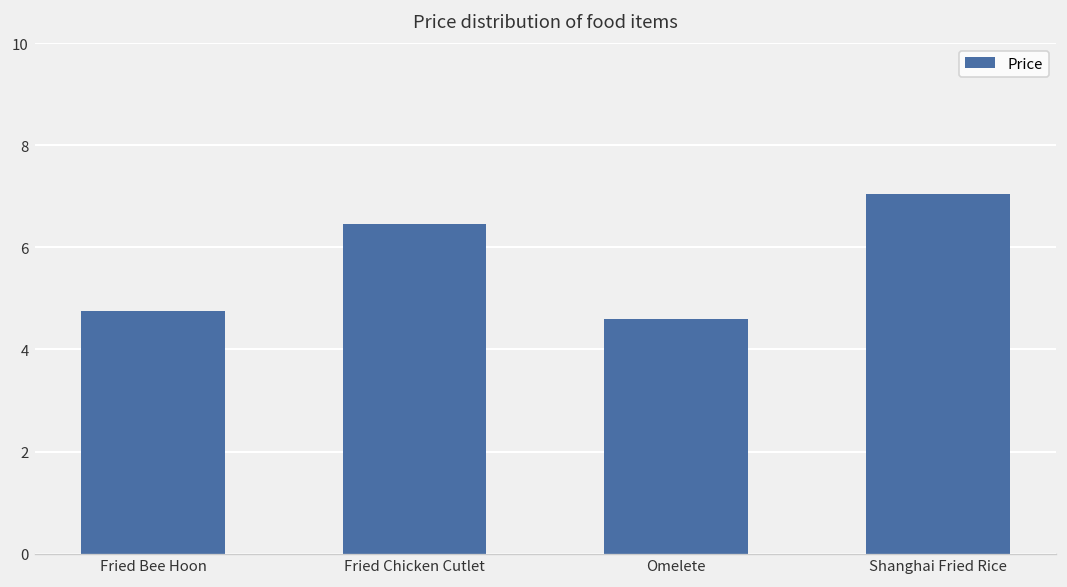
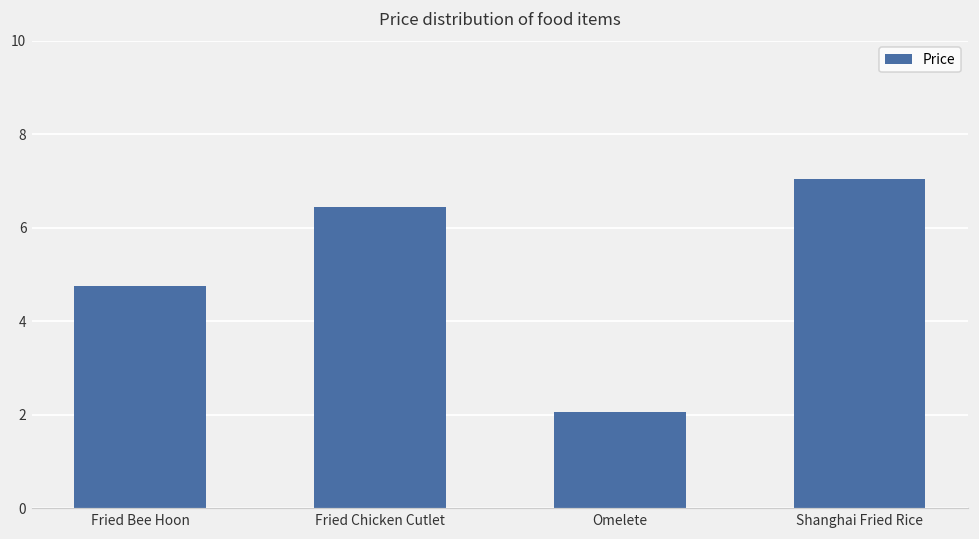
Omelete: 4.6 -> 2.1
